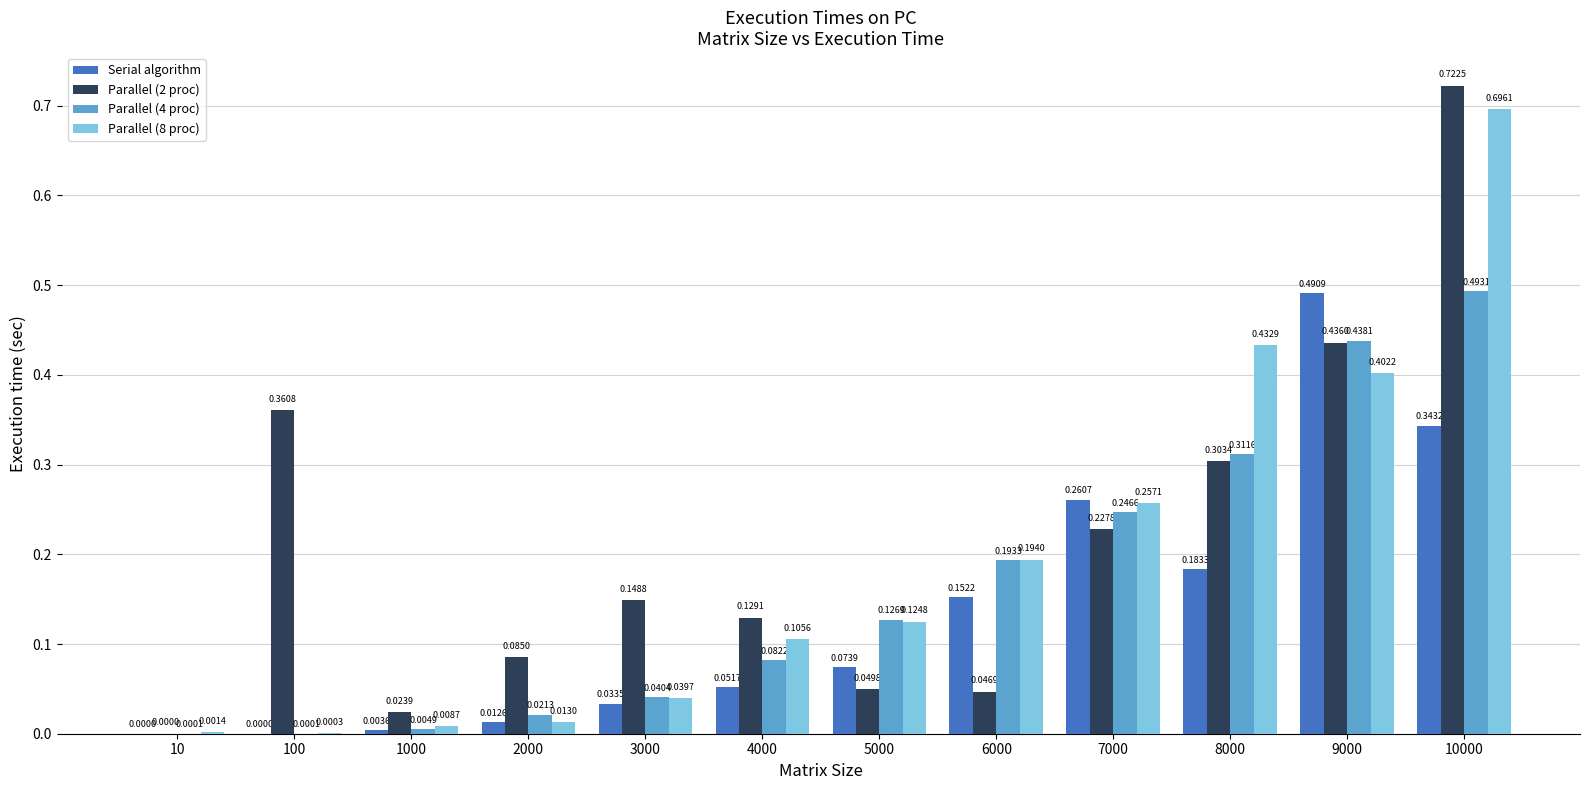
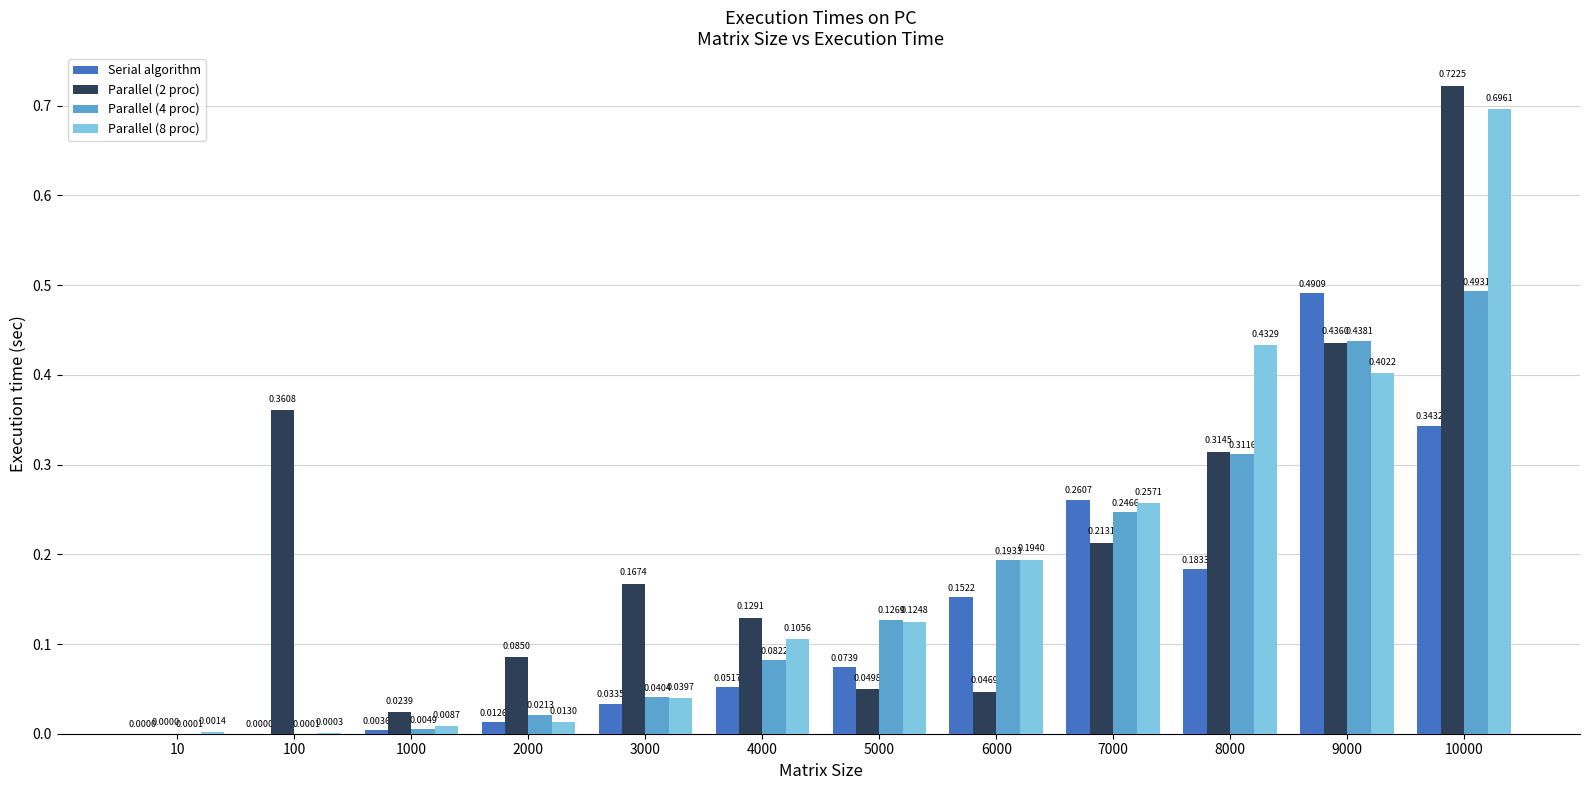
Parallel (2 proc), 3000: 0.1488 -> 0.1674
Parallel (2 proc), 7000: 0.2278 -> 0.2131
Parallel (2 proc), 8000: 0.3034 -> 0.3145
